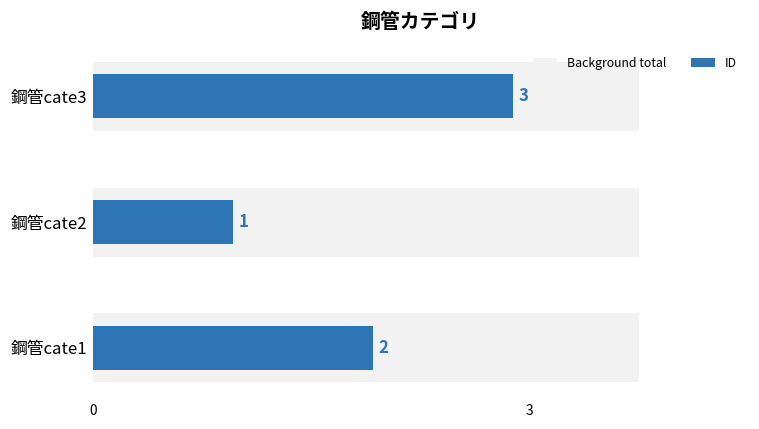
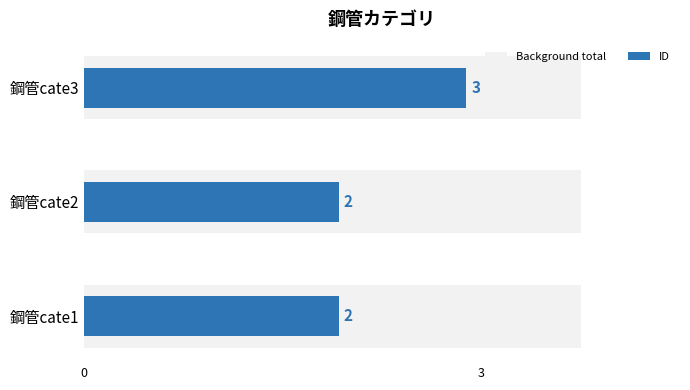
ID, 鋼管cate2: 1 -> 2
